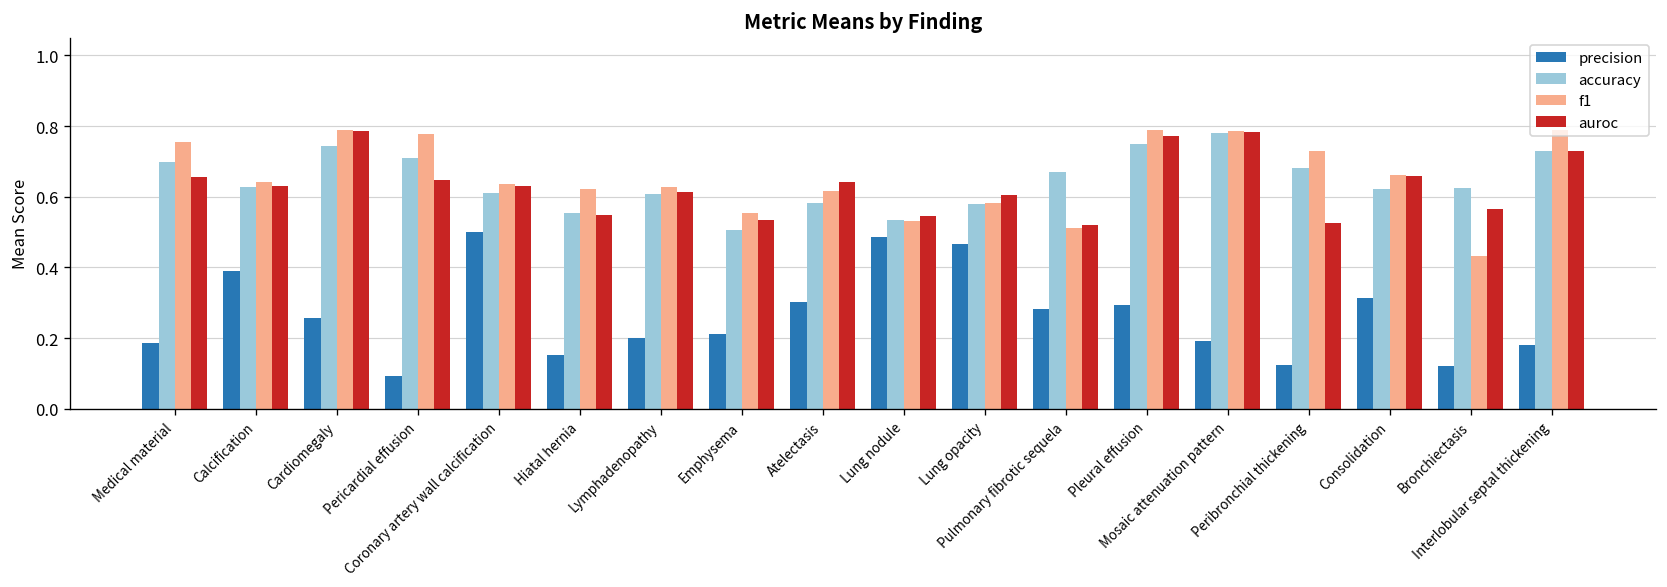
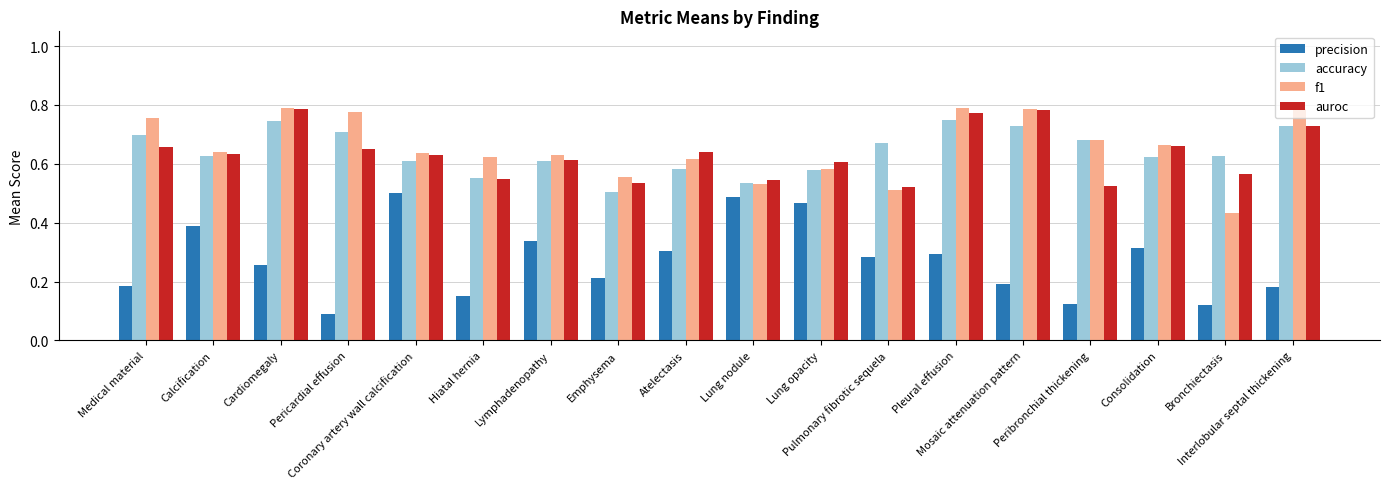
precision, Lymphadenopathy: 0.20 -> 0.34
accuracy, Mosaic attenuation pattern: 0.78 -> 0.73
f1, Peribronchial thickening: 0.73 -> 0.68
